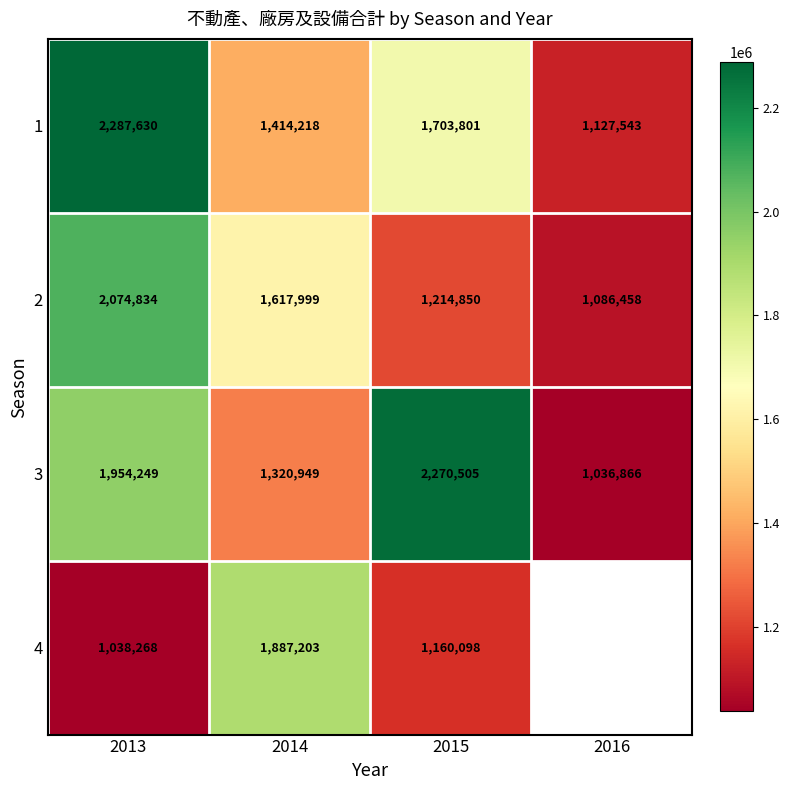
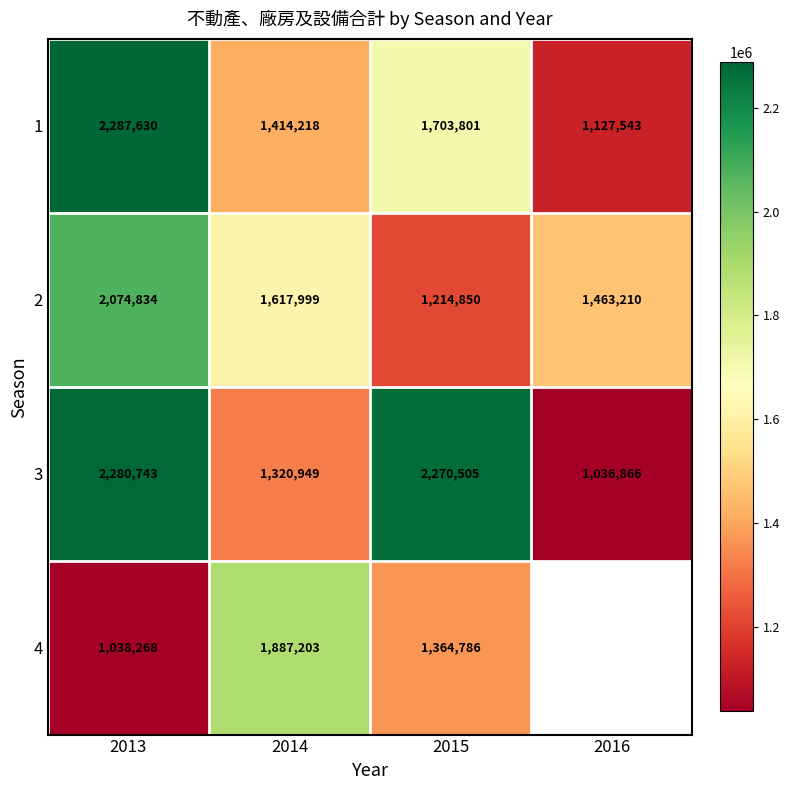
2, 2016: 1,086,458 -> 1,463,210
3, 2013: 1,954,249 -> 2,280,743
4, 2015: 1,160,098 -> 1,364,786
